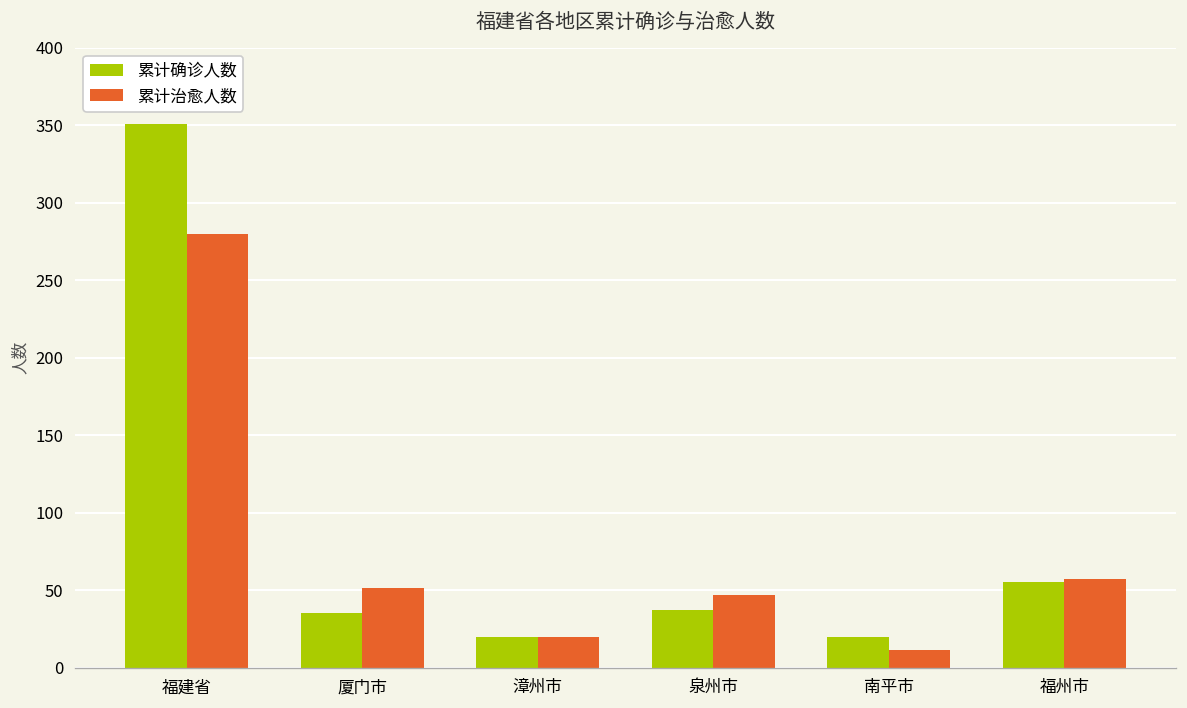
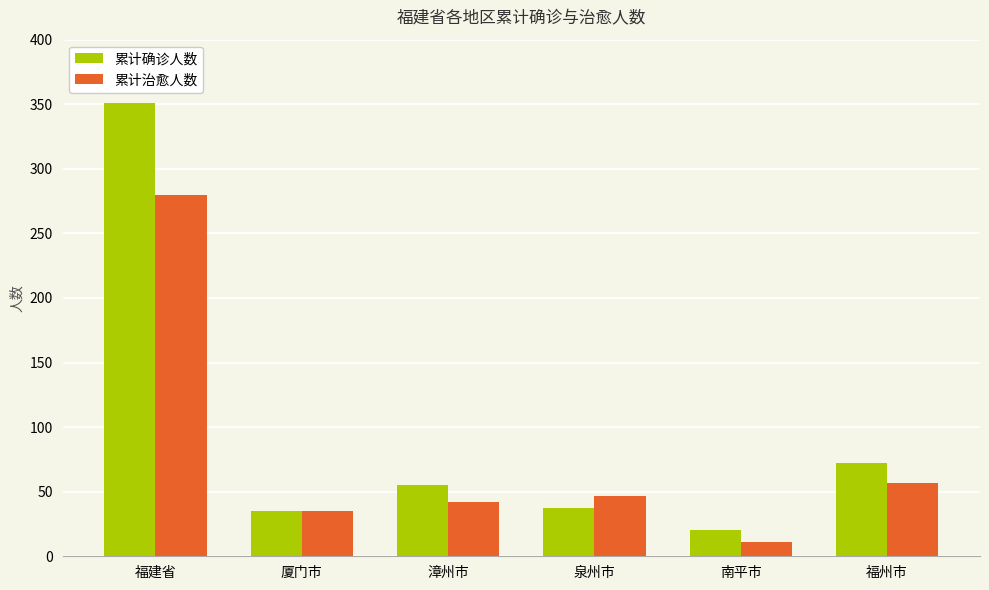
累计治愈人数, 厦门市: 51 -> 35
累计确诊人数, 漳州市: 20 -> 55
累计治愈人数, 漳州市: 20 -> 42
累计确诊人数, 福州市: 55 -> 72
